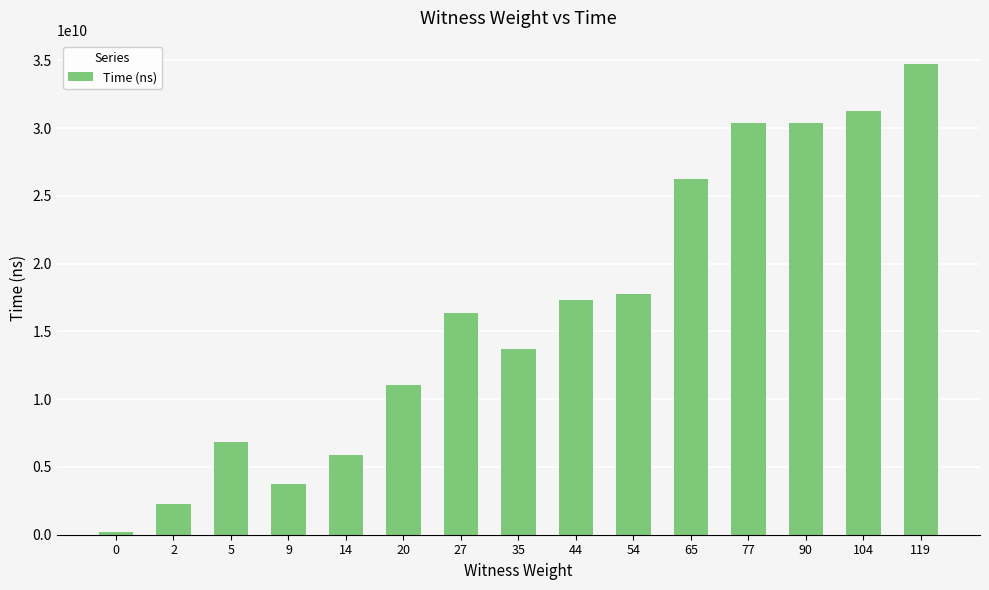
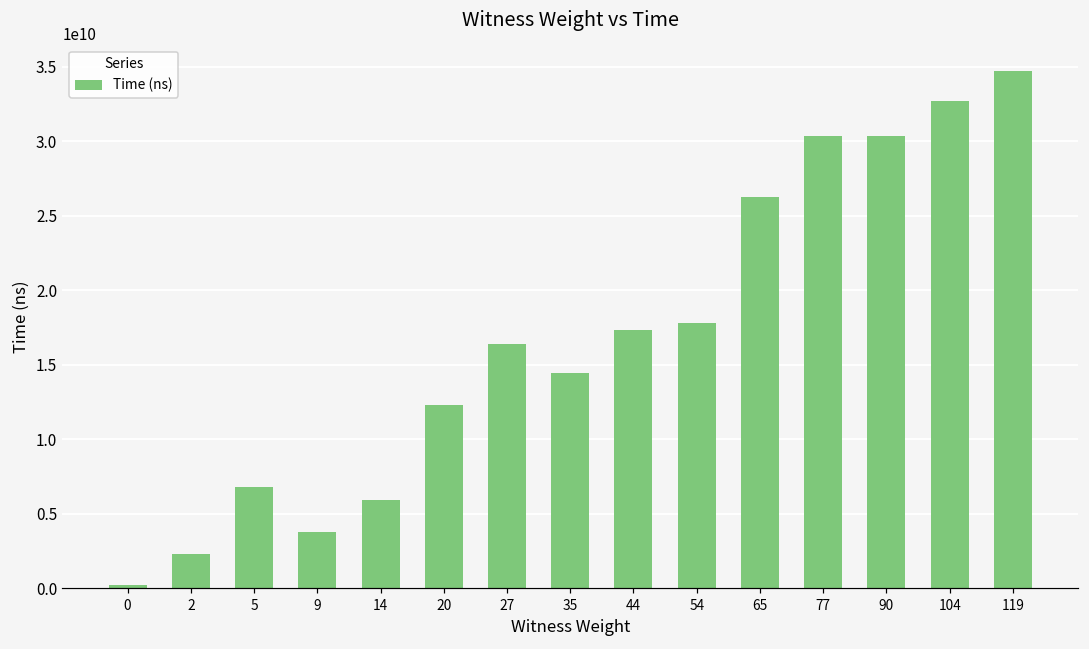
20: 11000000000 -> 12300000000
35: 13700000000 -> 14400000000
104: 31200000000 -> 32700000000
